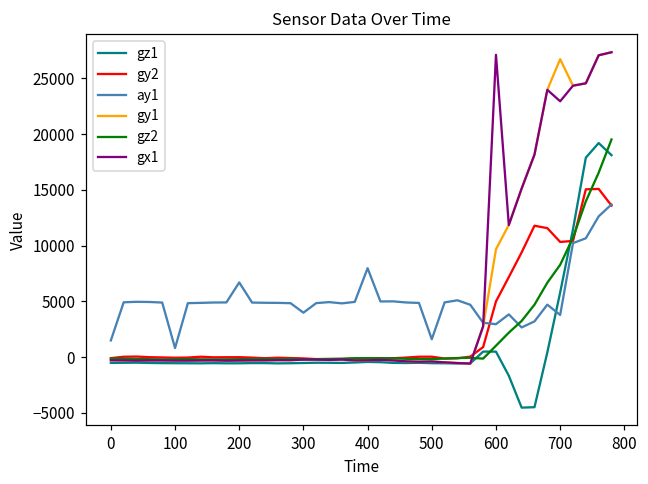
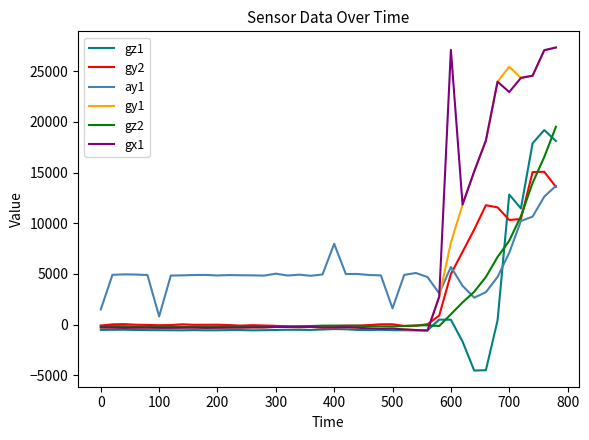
ay1, 200: 6700 -> 4900
ay1, 300: 4000 -> 5000
ay1, 600: 3000 -> 5700
gy1, 600: 9700 -> 8100
gz1, 700: 5800 -> 12800
ay1, 700: 3800 -> 7100
gy1, 700: 26700 -> 25500
